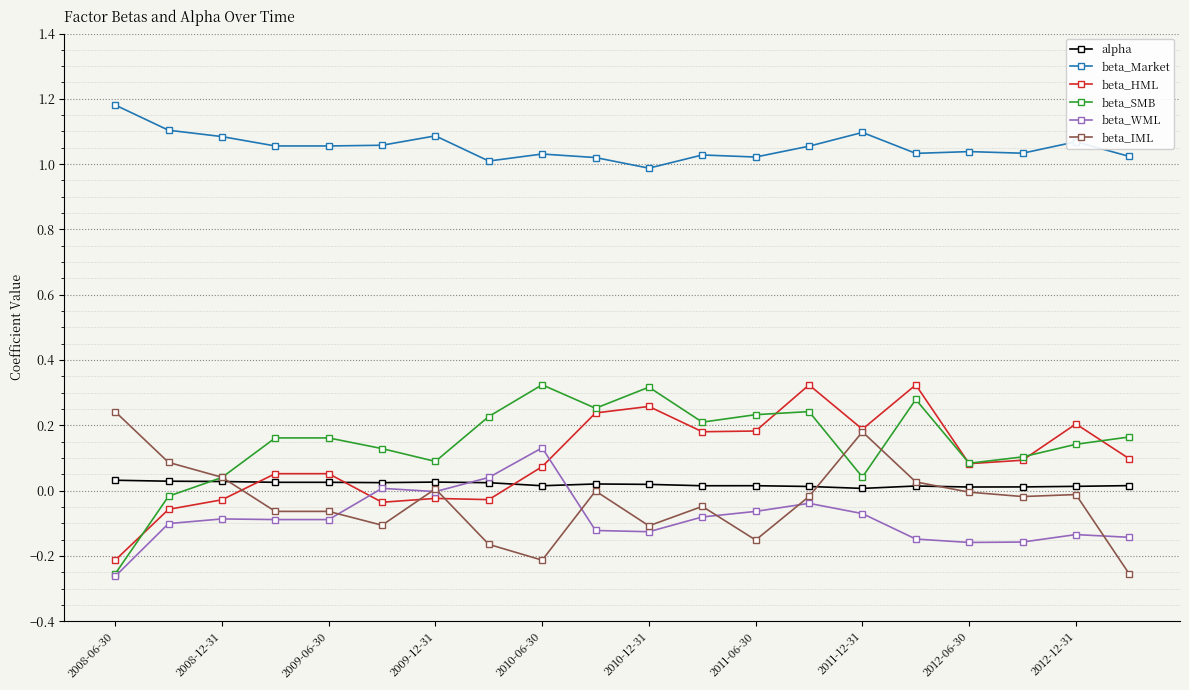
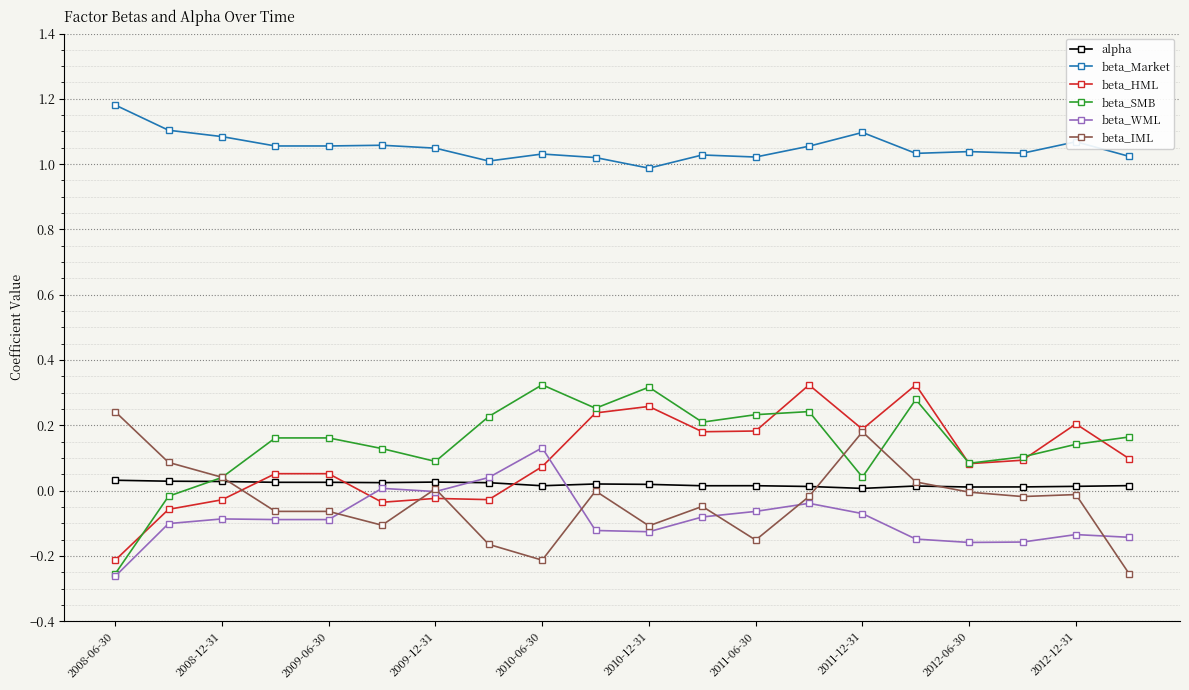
beta_Market, 2009-12-31: 1.09 -> 1.05
